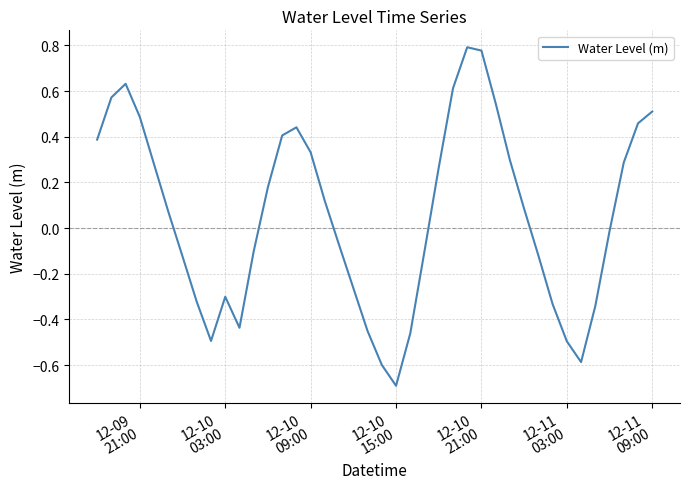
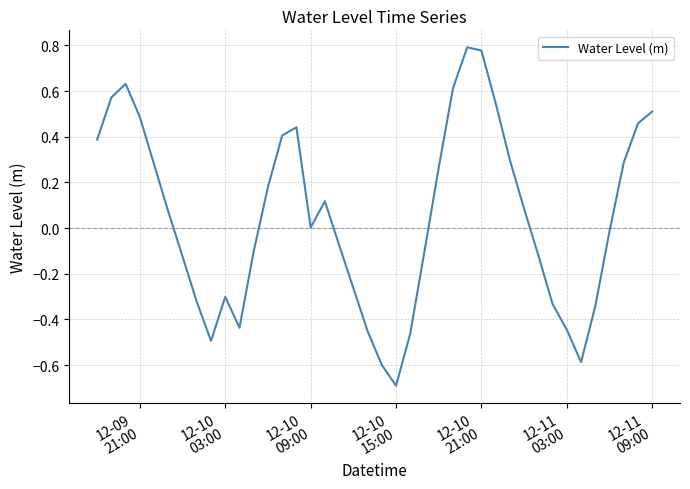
12-10 09:00: 0.33 -> 0.00
12-11 03:00: -0.50 -> -0.45
